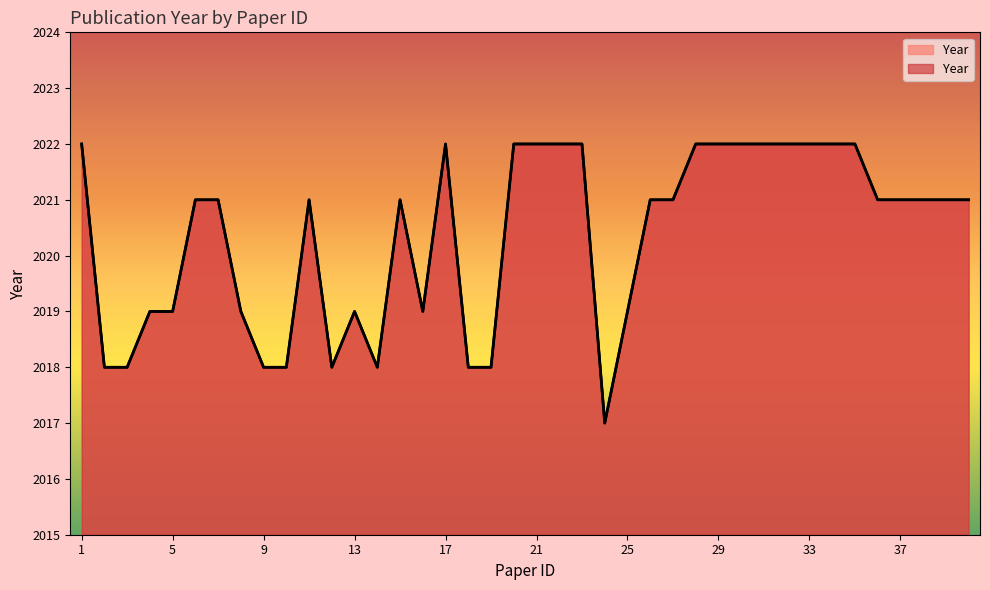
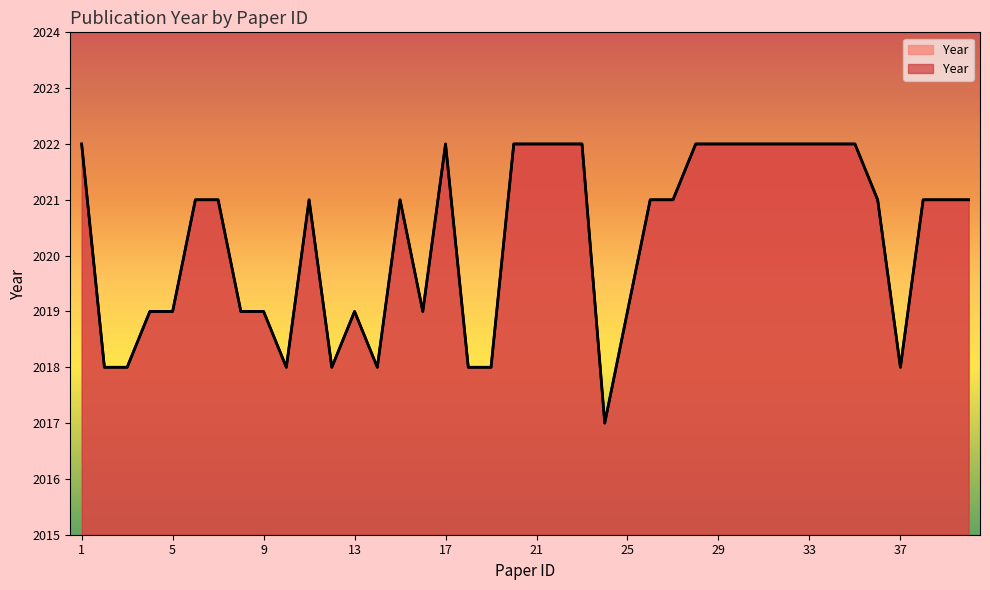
9: 2018 -> 2019
37: 2021 -> 2018
